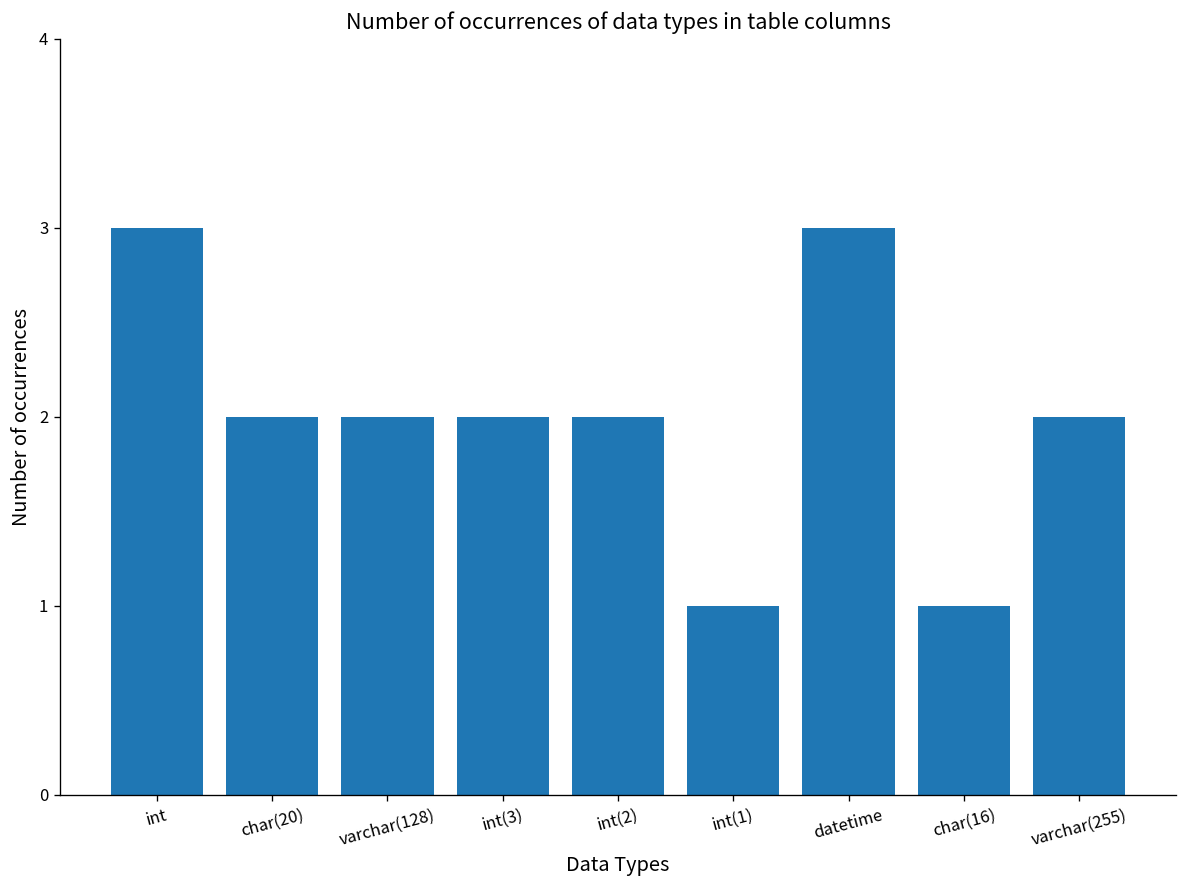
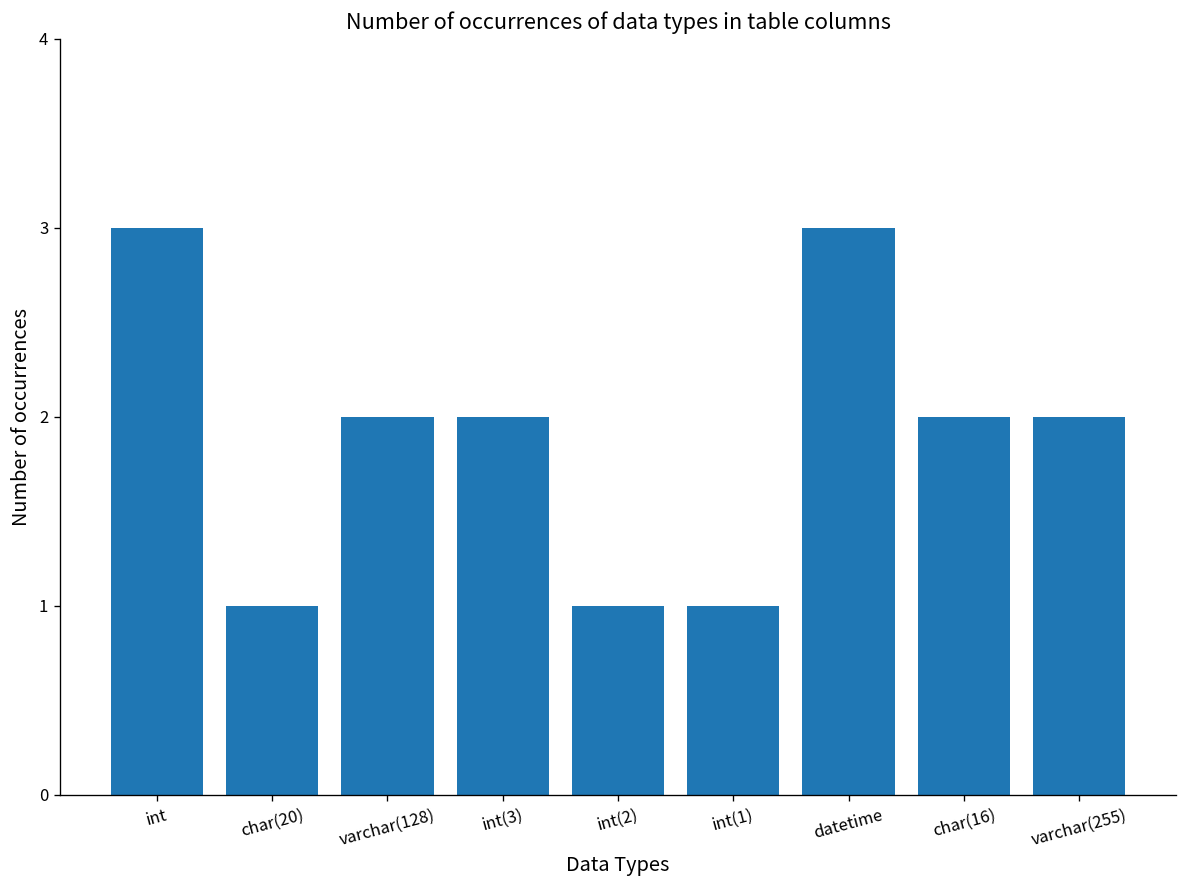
char(20): 2 -> 1
int(2): 2 -> 1
char(16): 1 -> 2
